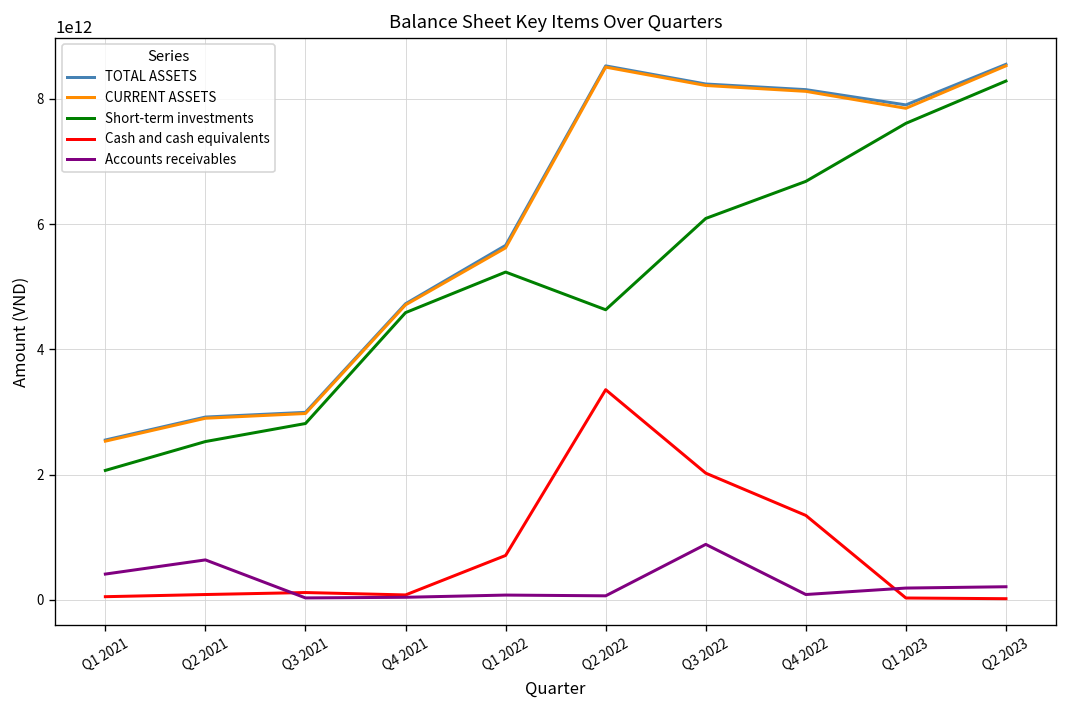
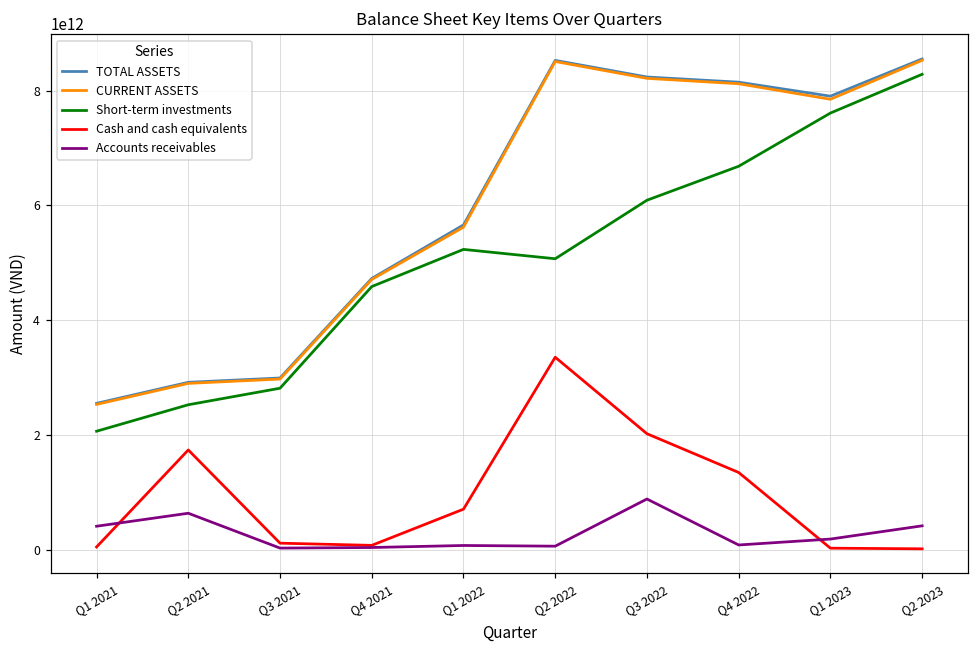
Cash and cash equivalents, Q2 2021: 100000000000 -> 1700000000000
Short-term investments, Q2 2022: 4600000000000 -> 5100000000000
Accounts receivables, Q2 2023: 200000000000 -> 400000000000
